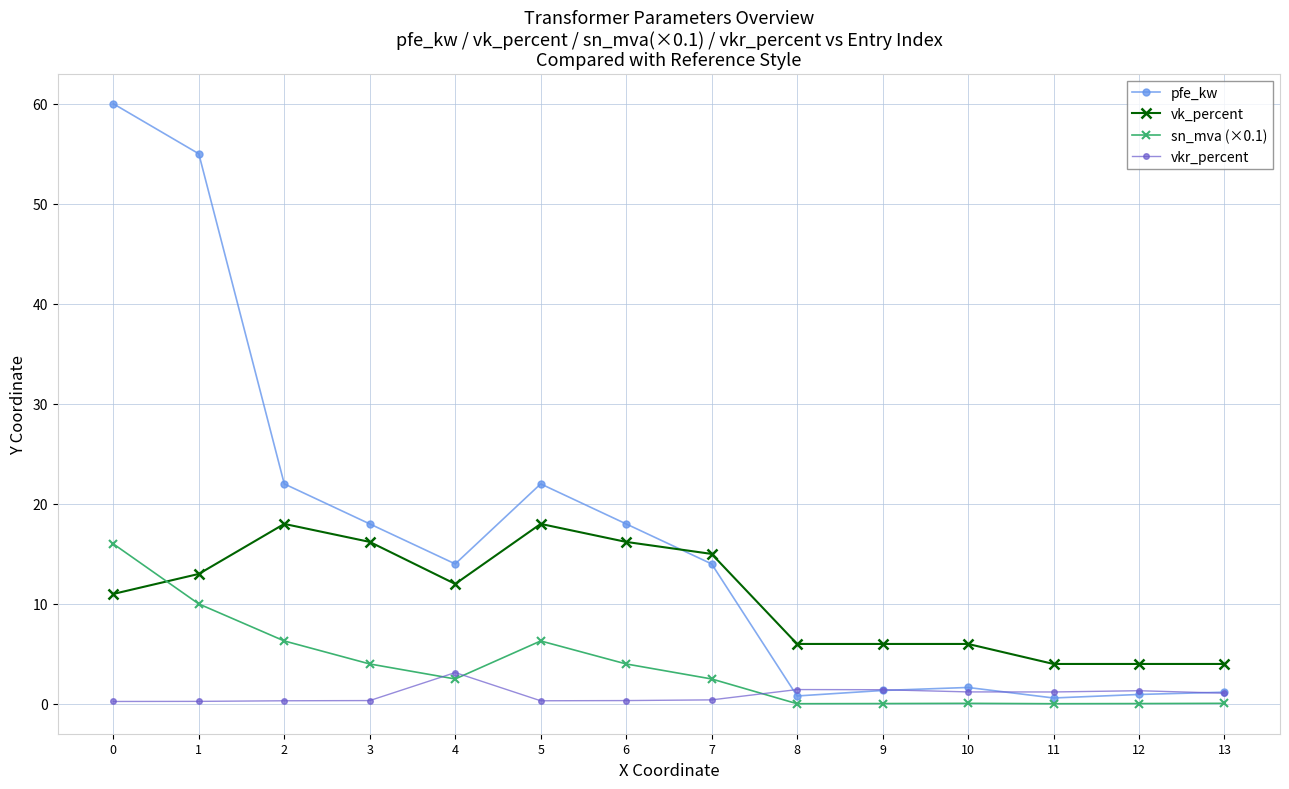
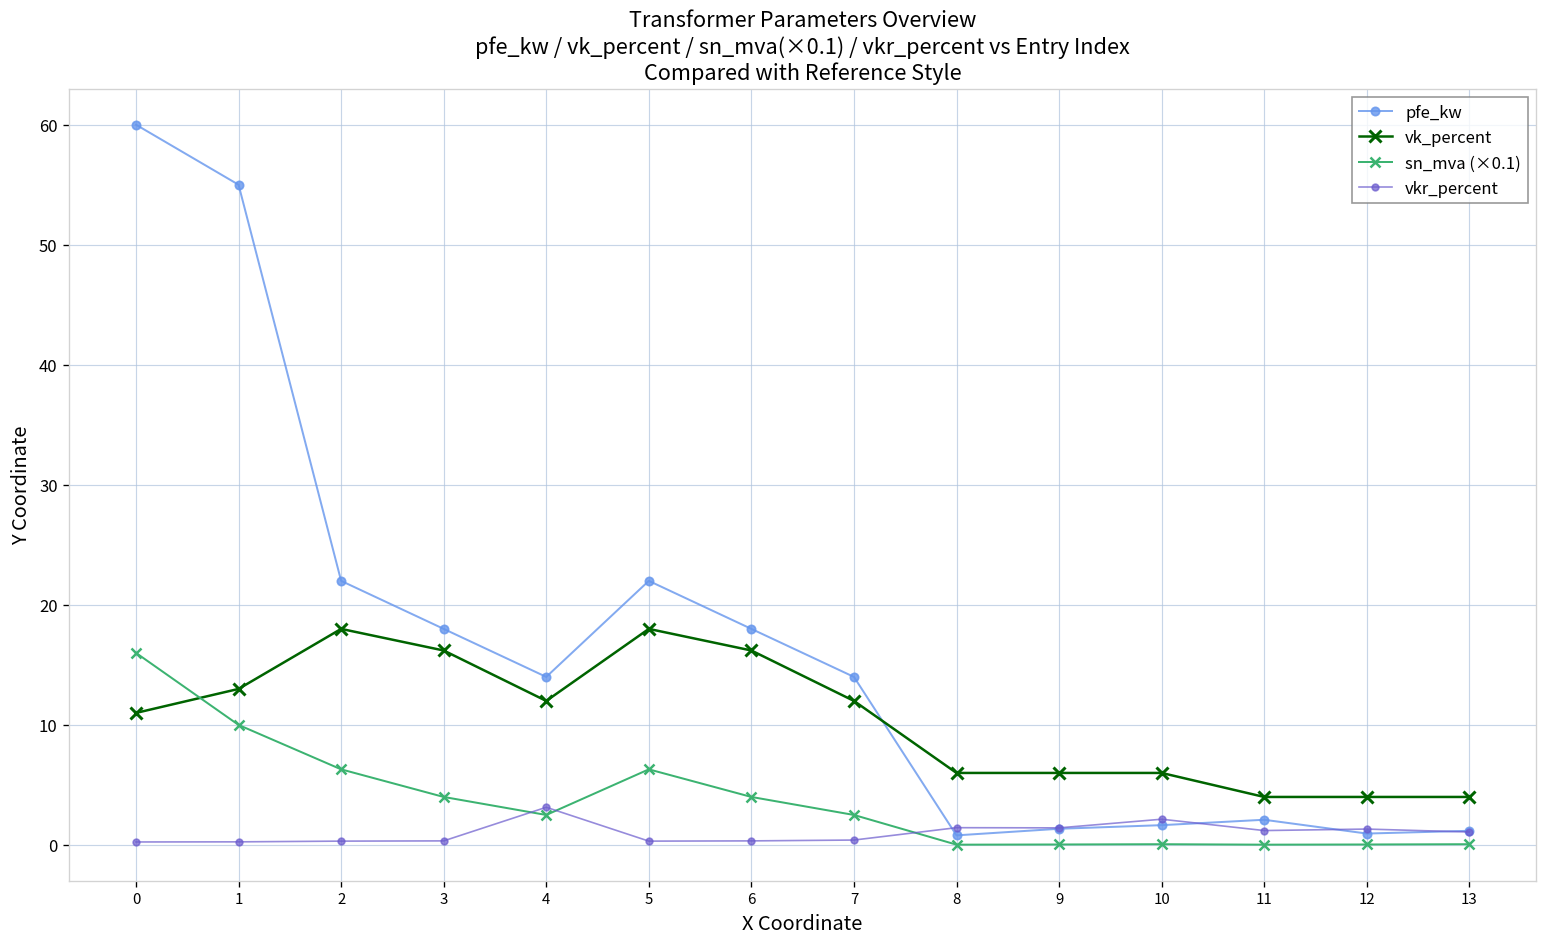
vk_percent, 7: 15 -> 12
vkr_percent, 10: 1.2 -> 2.1
pfe_kw, 11: 0.6 -> 2.1
